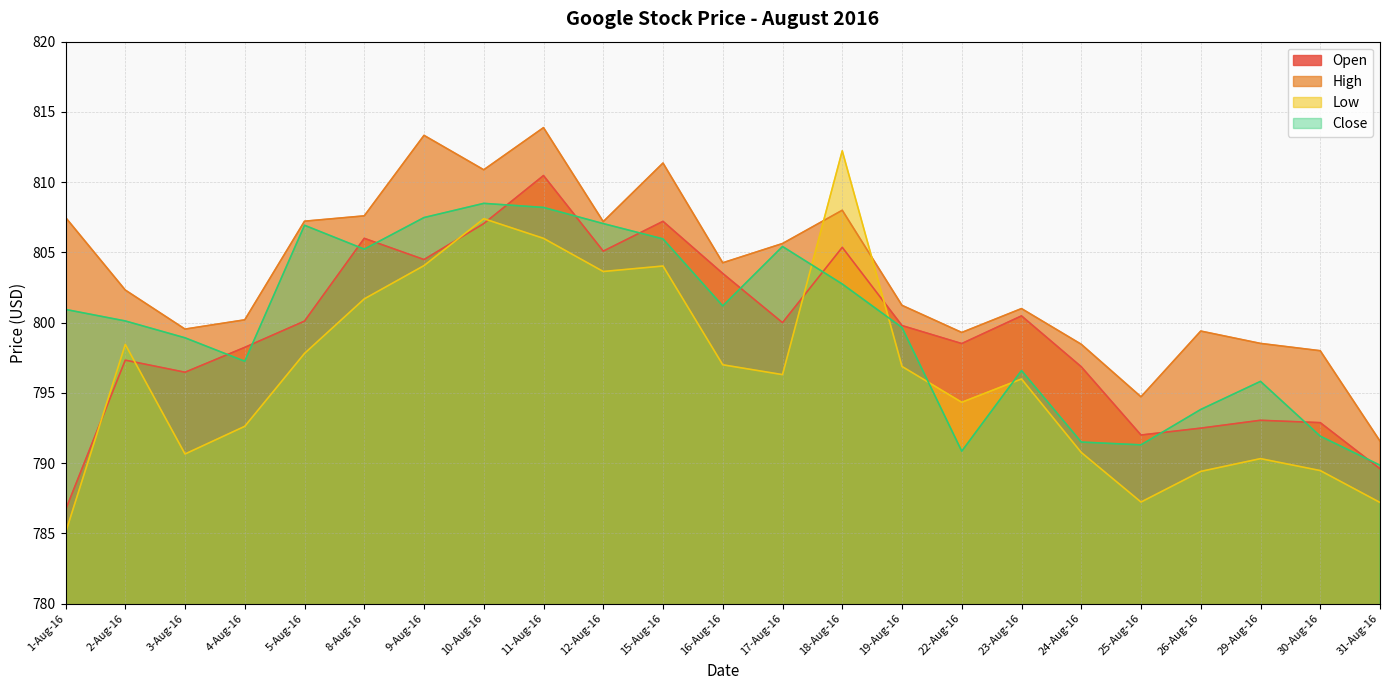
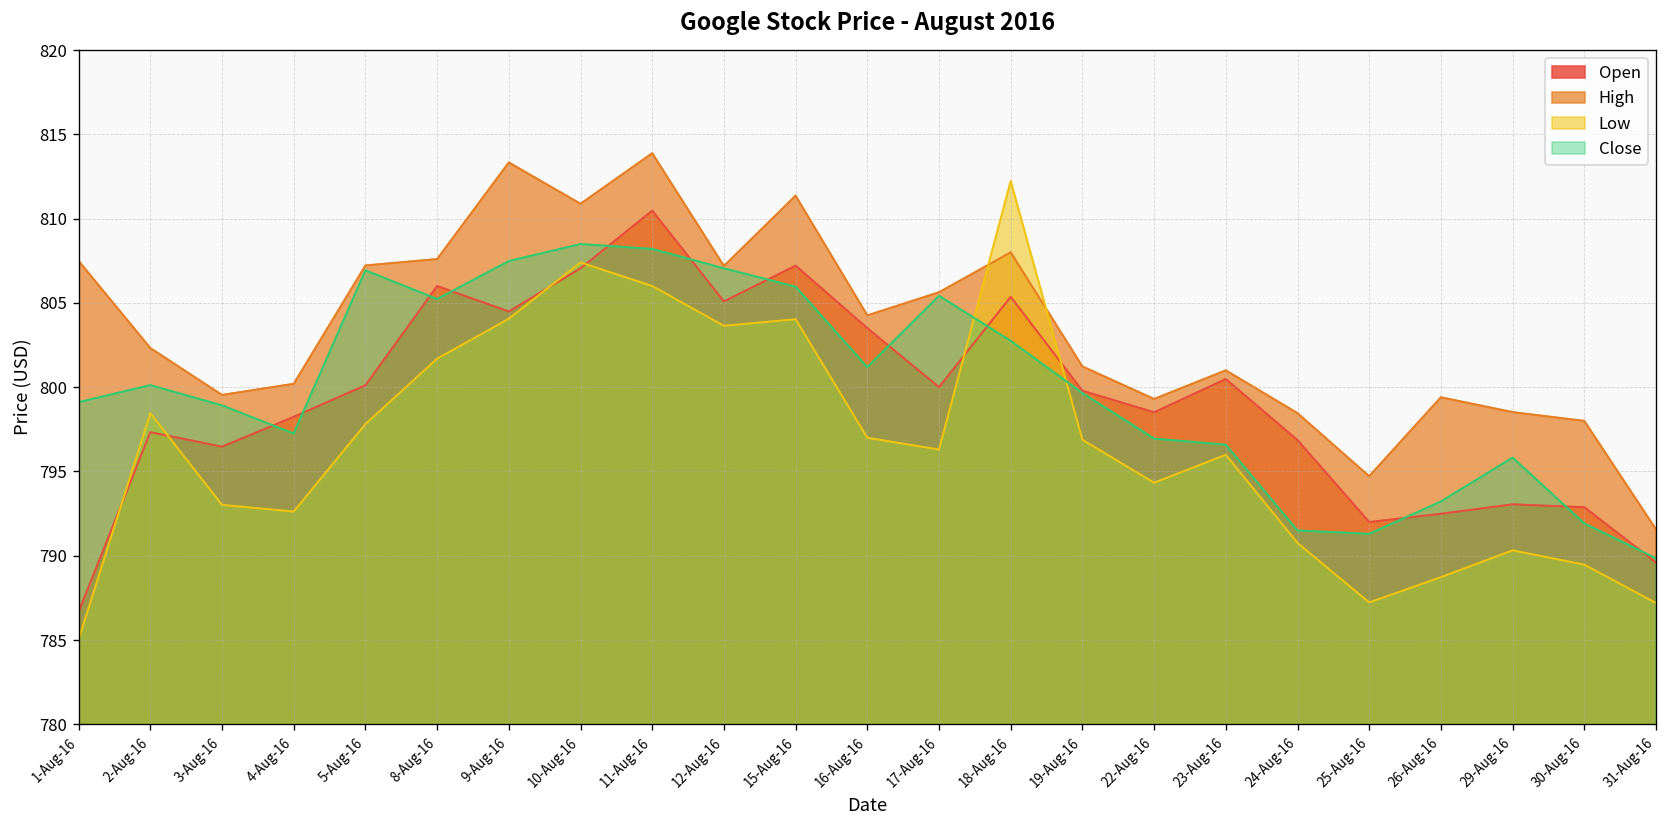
Close, 1-Aug-16: 800.9 -> 799.1
Low, 3-Aug-16: 790.7 -> 793.0
Close, 22-Aug-16: 790.9 -> 797.0
Low, 26-Aug-16: 789.4 -> 788.7
Close, 26-Aug-16: 793.8 -> 793.2
